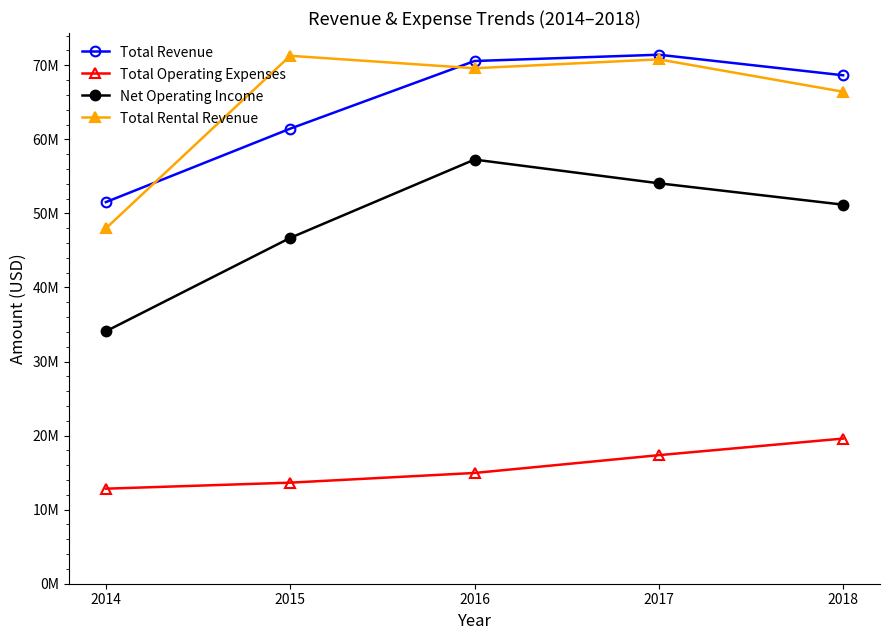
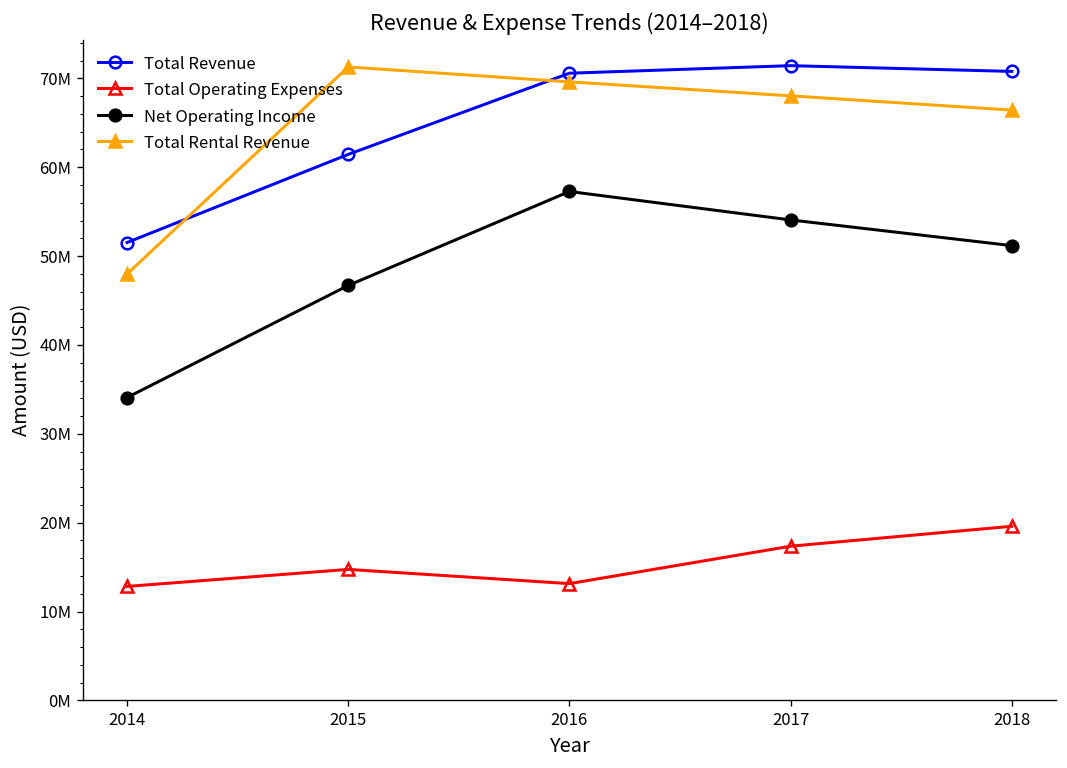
Total Operating Expenses, 2015: 14000000 -> 15000000
Total Operating Expenses, 2016: 15000000 -> 13000000
Total Rental Revenue, 2017: 71000000 -> 68000000
Total Revenue, 2018: 69000000 -> 71000000
